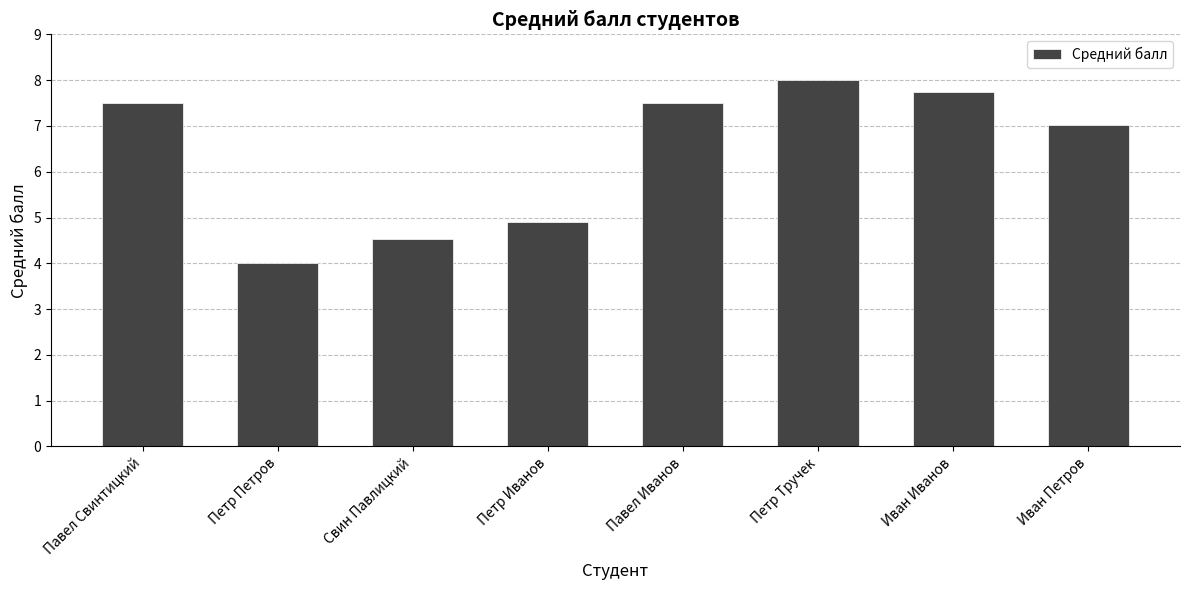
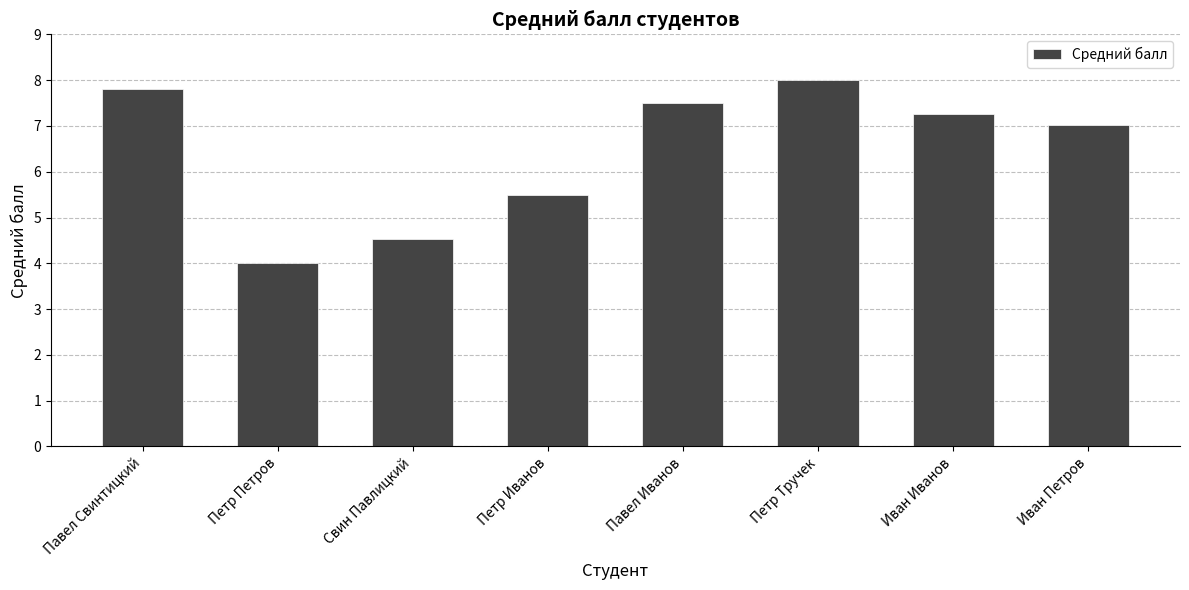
Павел Свинтицкий: 7.5 -> 7.8
Петр Иванов: 4.9 -> 5.5
Иван Иванов: 7.7 -> 7.3
